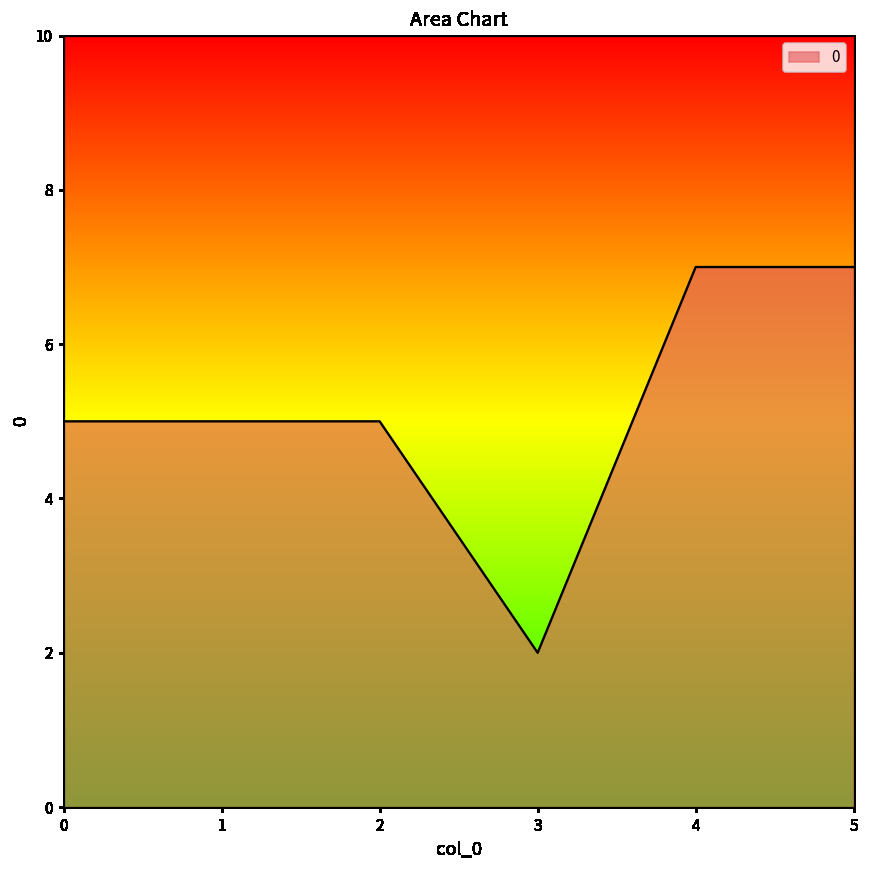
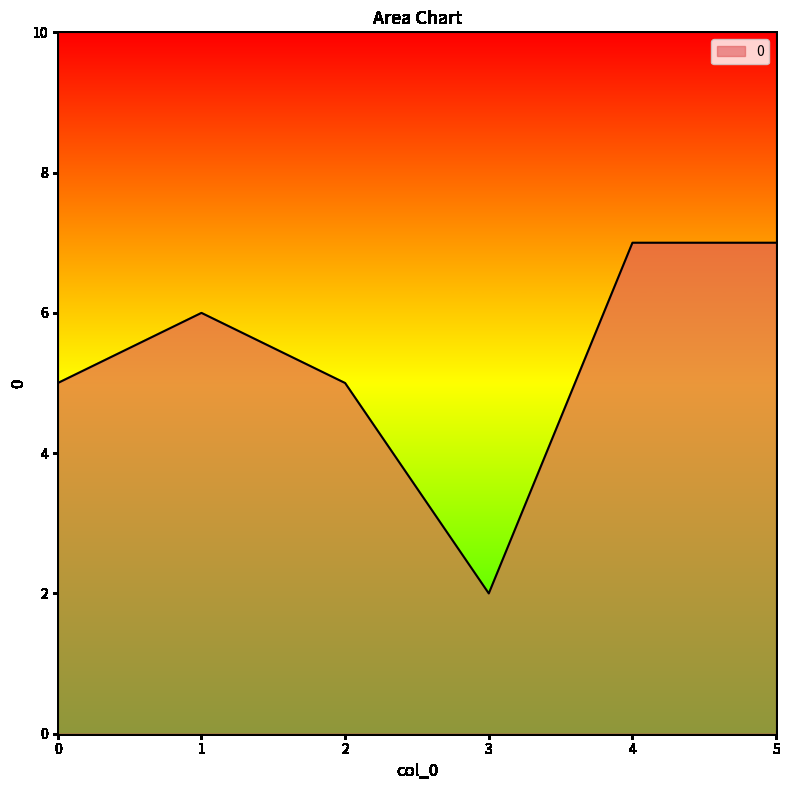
1: 5 -> 6
